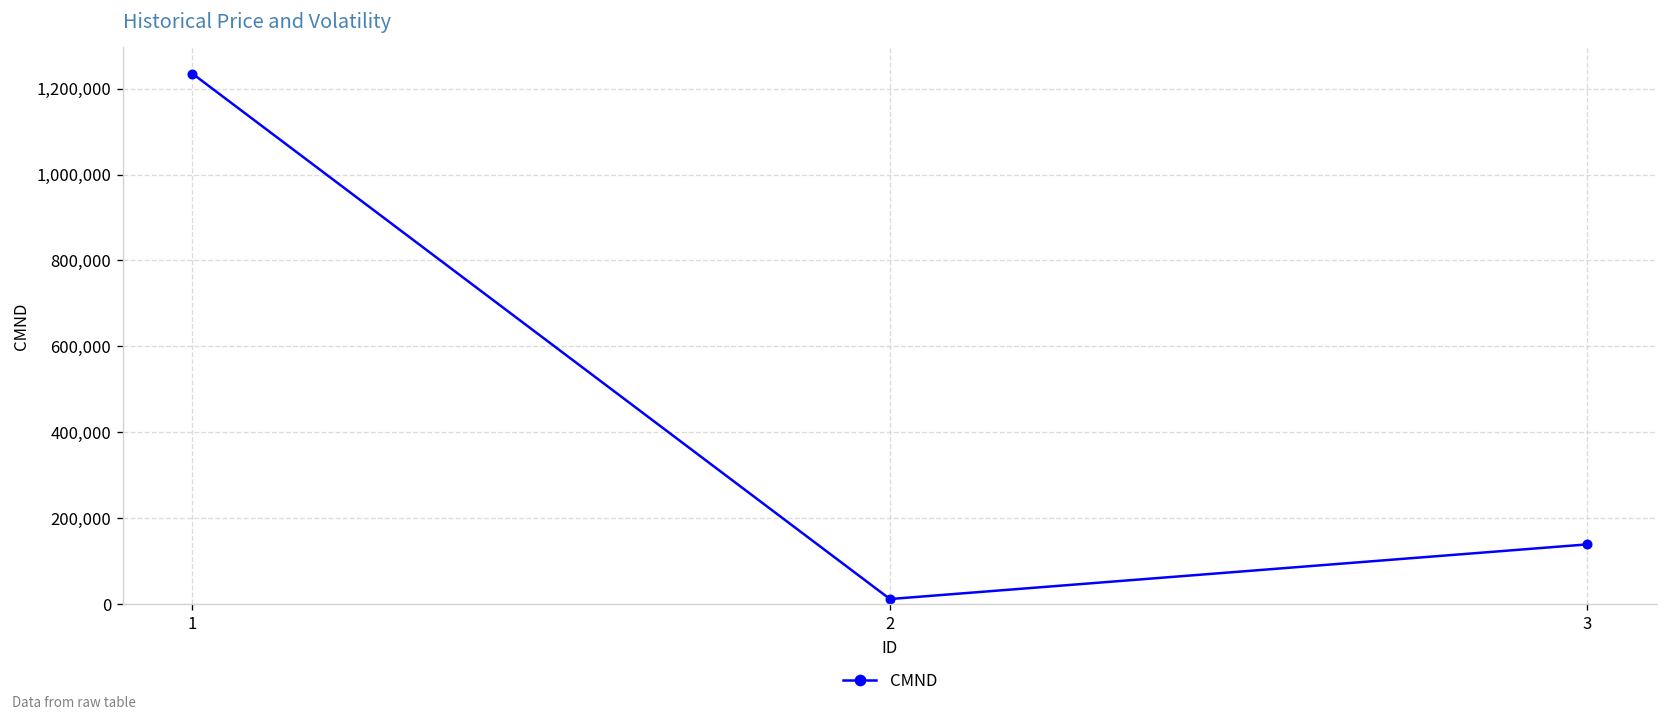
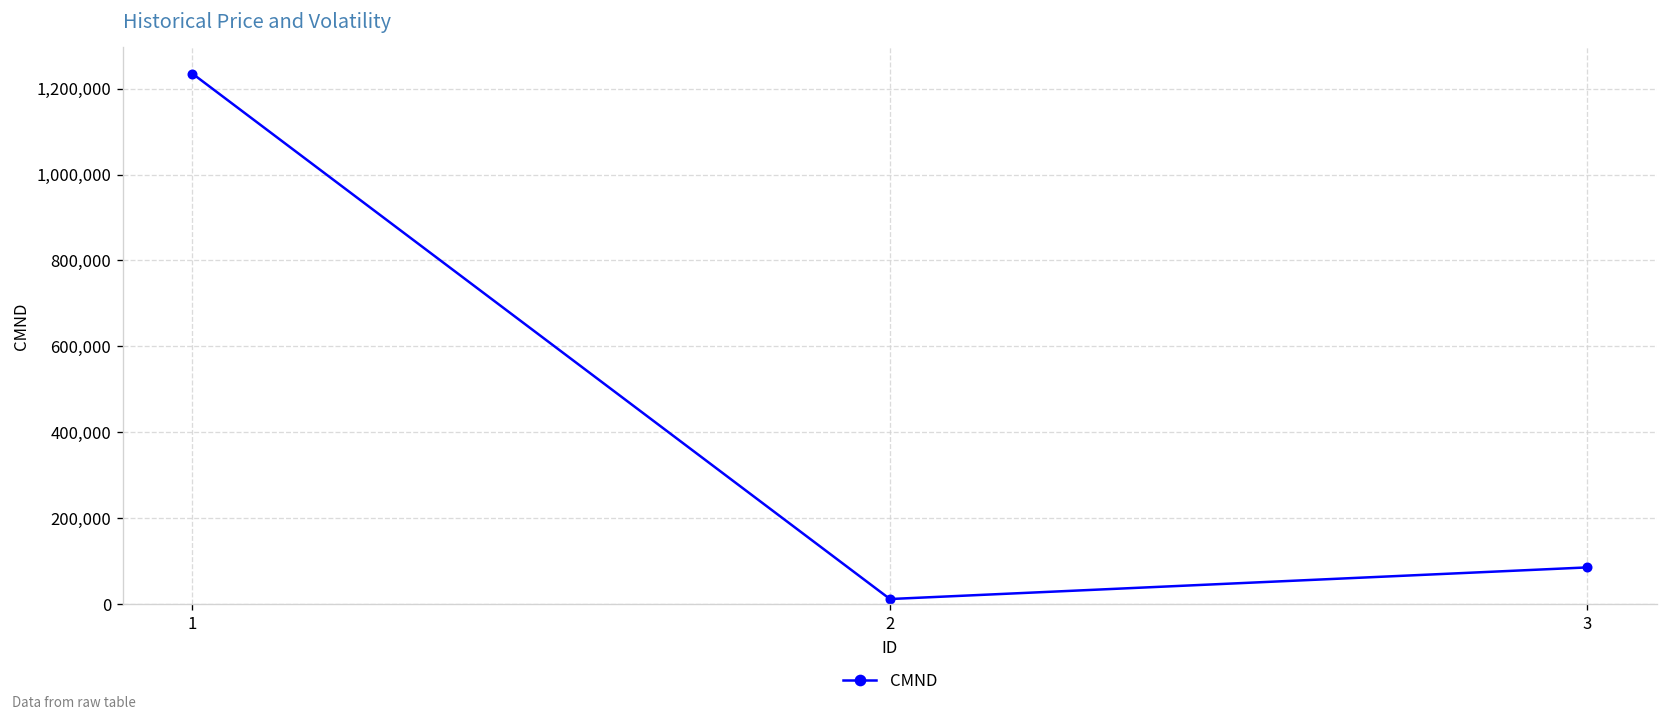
3: 140,000 -> 90,000
